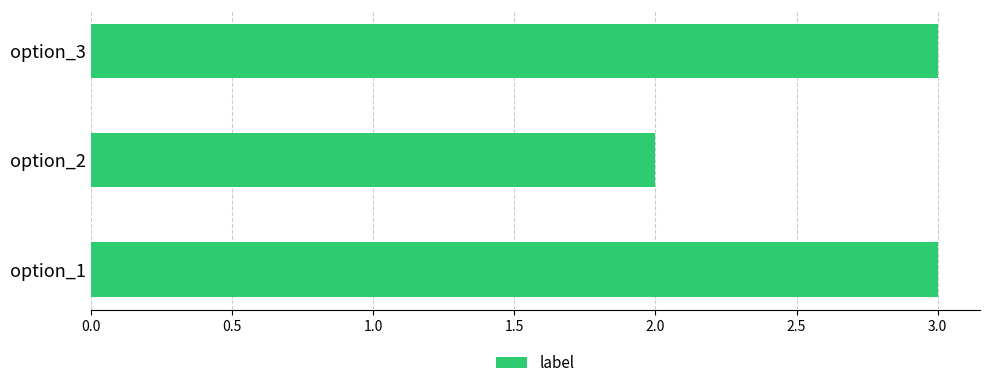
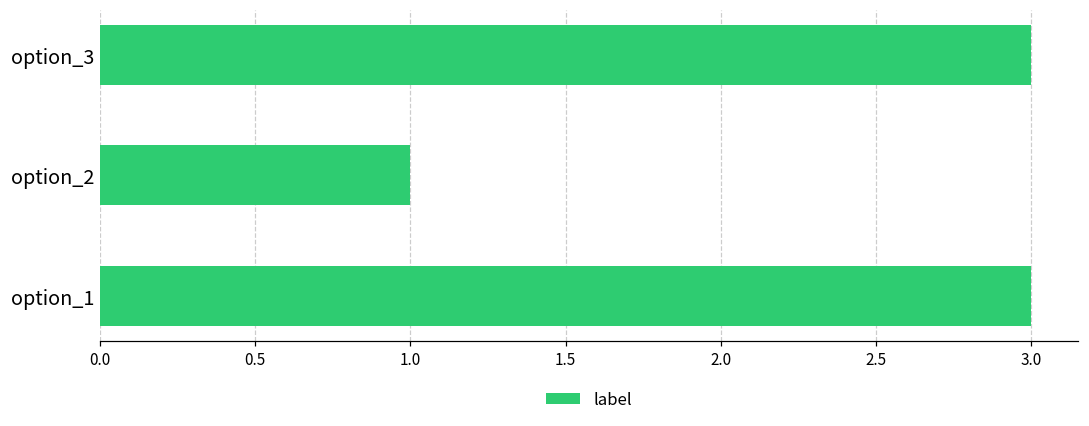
option_2: 2 -> 1
